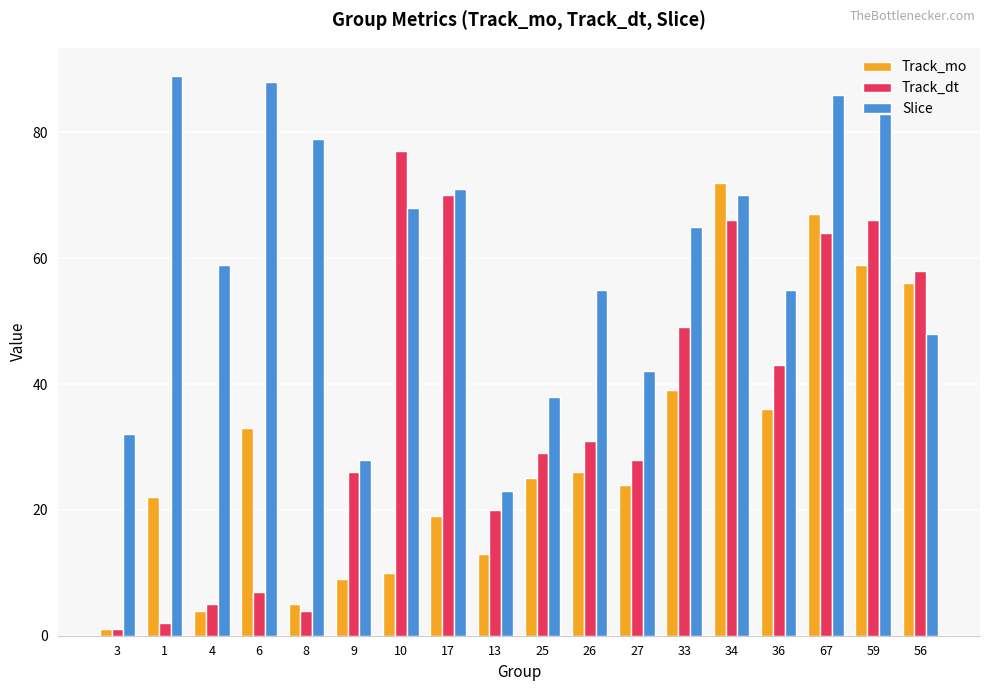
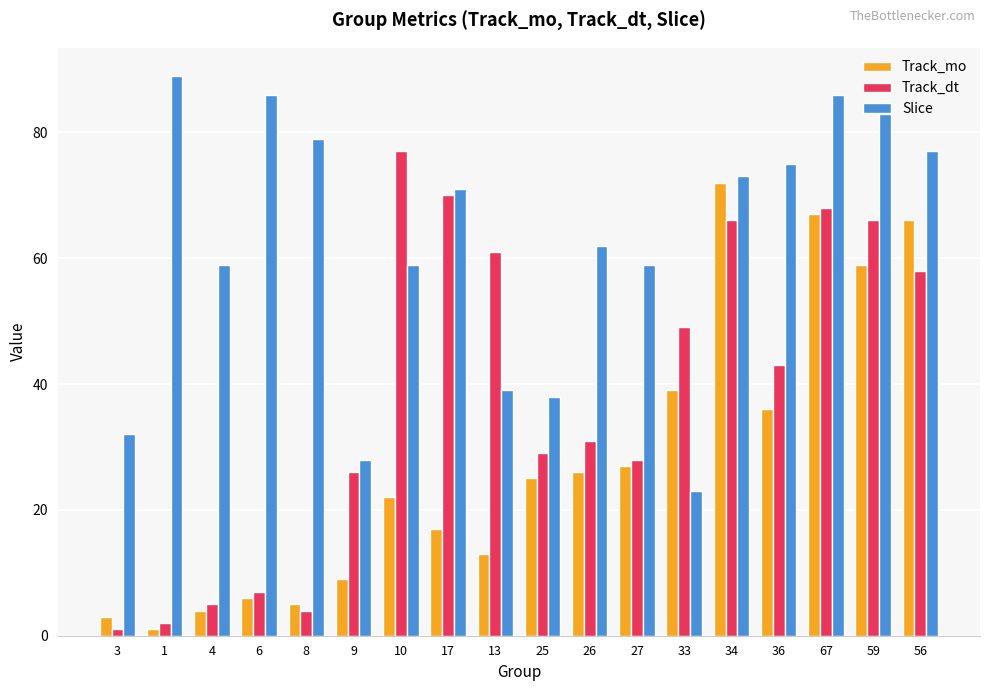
Track_mo, 3: 1 -> 3
Track_mo, 1: 22 -> 1
Track_mo, 6: 33 -> 6
Slice, 6: 88 -> 86
Track_mo, 10: 10 -> 22
Slice, 10: 68 -> 59
Track_mo, 17: 19 -> 17
Track_dt, 13: 20 -> 61
Slice, 13: 23 -> 39
Slice, 26: 55 -> 62
Track_mo, 27: 24 -> 27
Slice, 27: 42 -> 59
Slice, 33: 65 -> 23
Slice, 34: 70 -> 73
Slice, 36: 55 -> 75
Track_dt, 67: 64 -> 68
Track_mo, 56: 56 -> 66
Slice, 56: 48 -> 77
